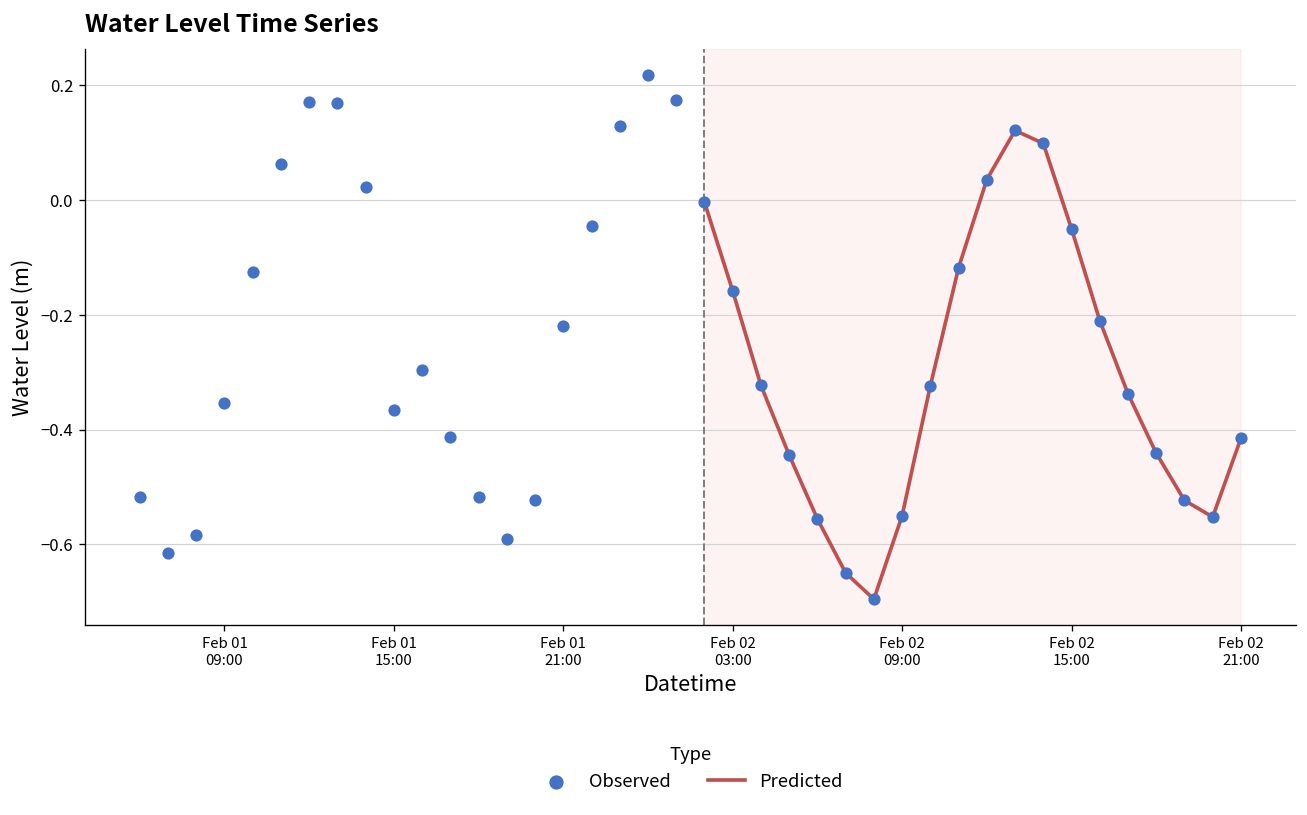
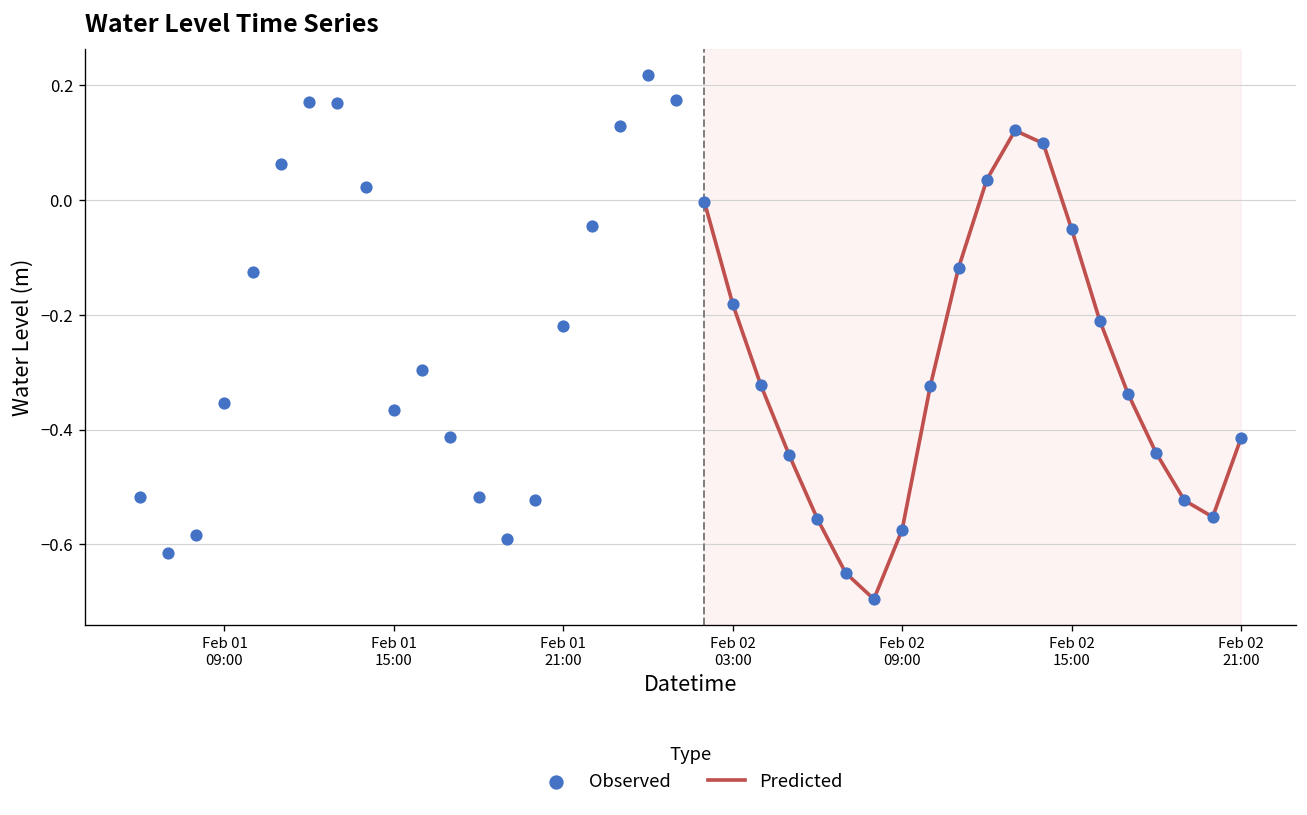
Predicted, Feb 02 03:00: -0.16 -> -0.18
Predicted, Feb 02 09:00: -0.55 -> -0.57
